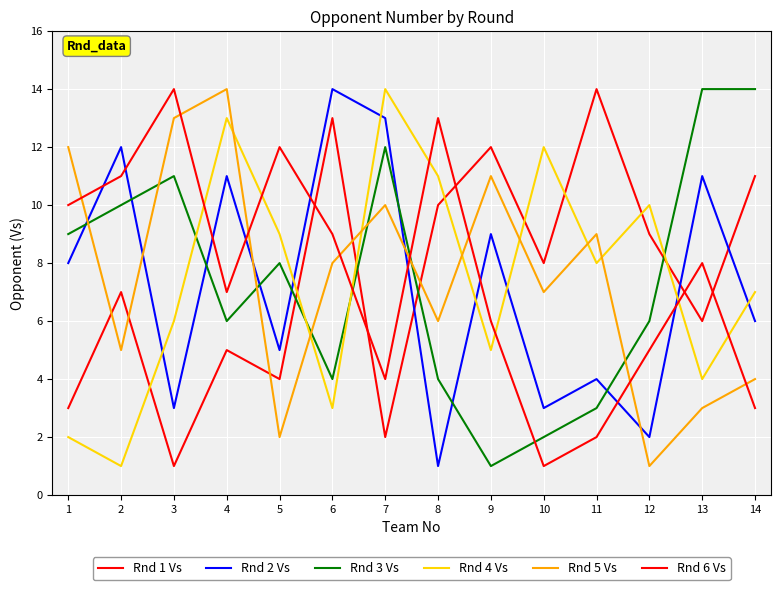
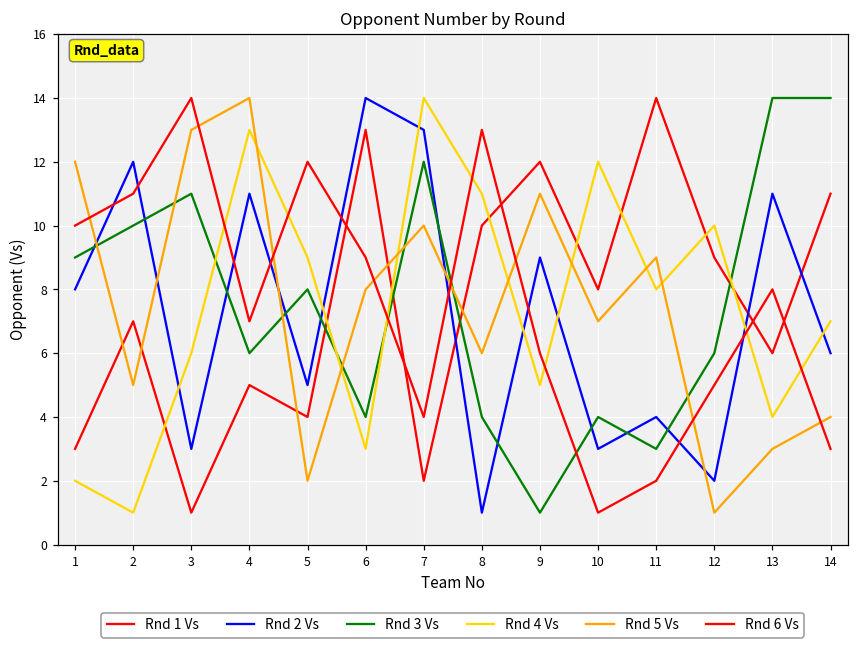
Rnd 3 Vs, 10: 2 -> 4
